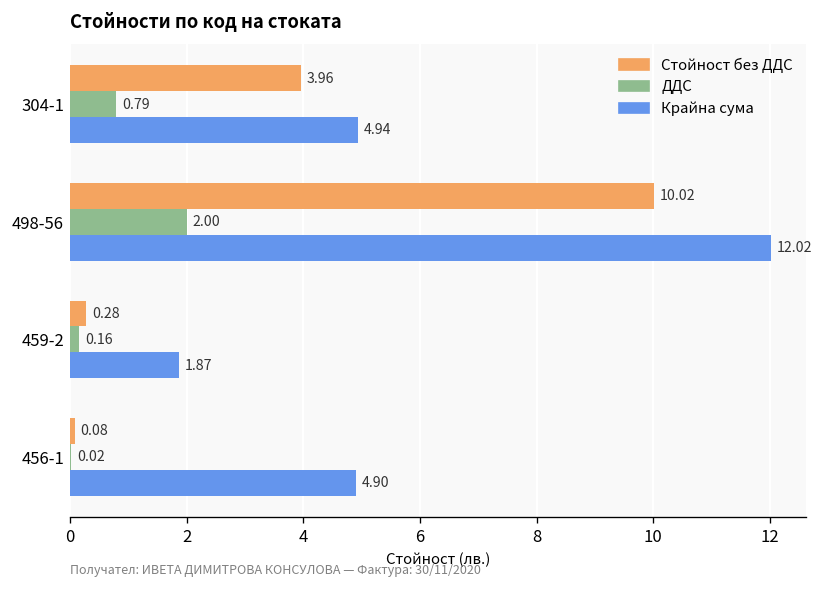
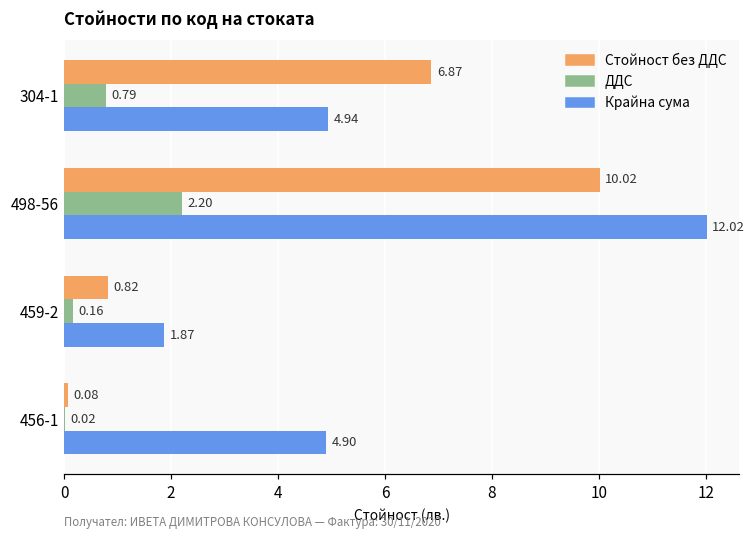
Стойност без ДДС, 304-1: 3.96 -> 6.87
ДДС, 498-56: 2.00 -> 2.20
Стойност без ДДС, 459-2: 0.28 -> 0.82
